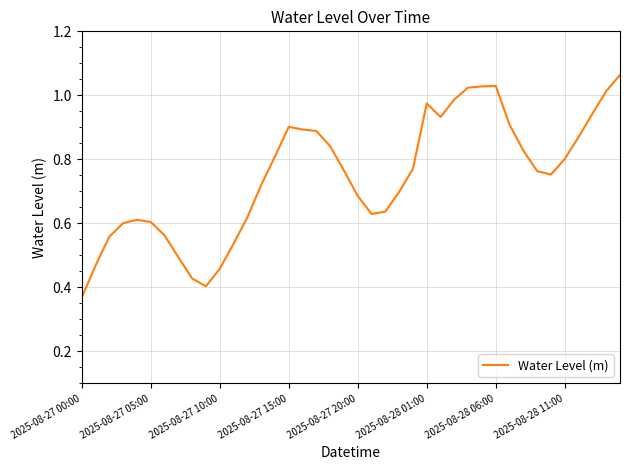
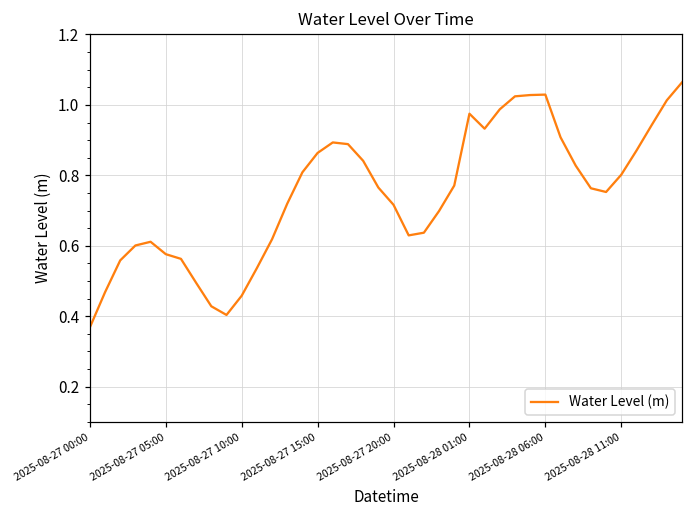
2025-08-27 05:00: 0.60 -> 0.58
2025-08-27 15:00: 0.90 -> 0.86
2025-08-27 20:00: 0.69 -> 0.72
